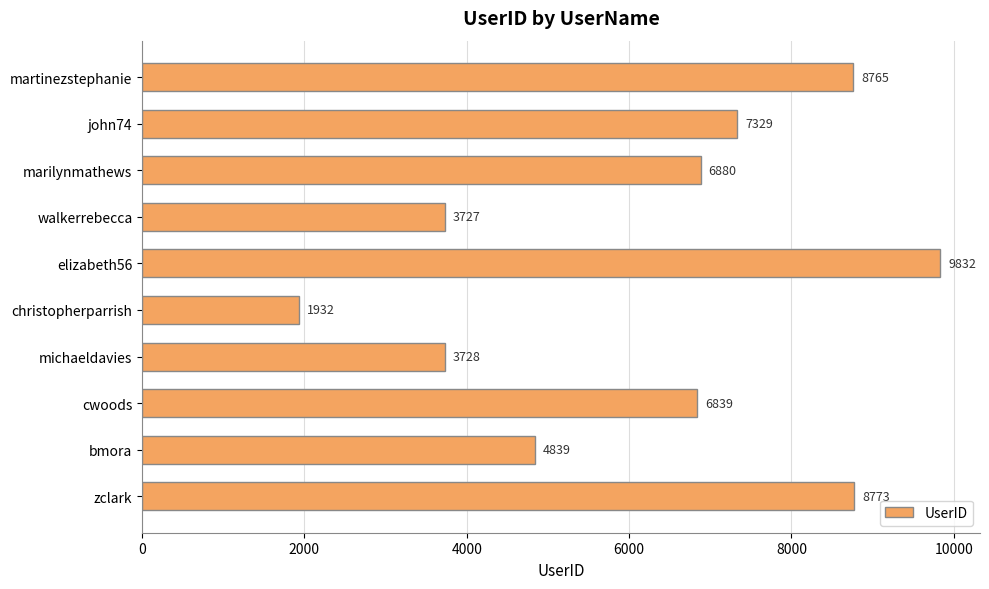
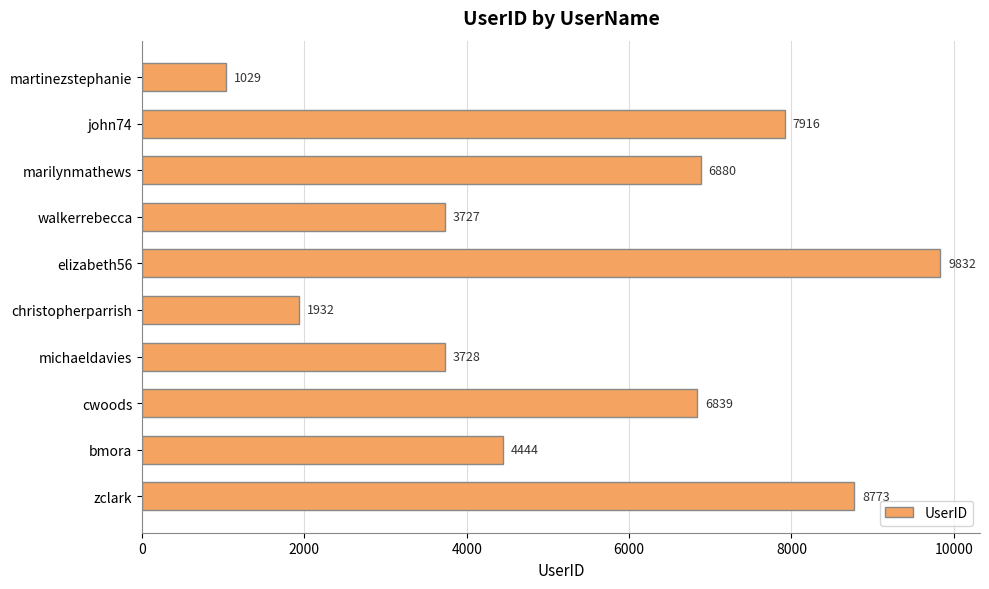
martinezstephanie: 8765 -> 1029
john74: 7329 -> 7916
bmora: 4839 -> 4444
